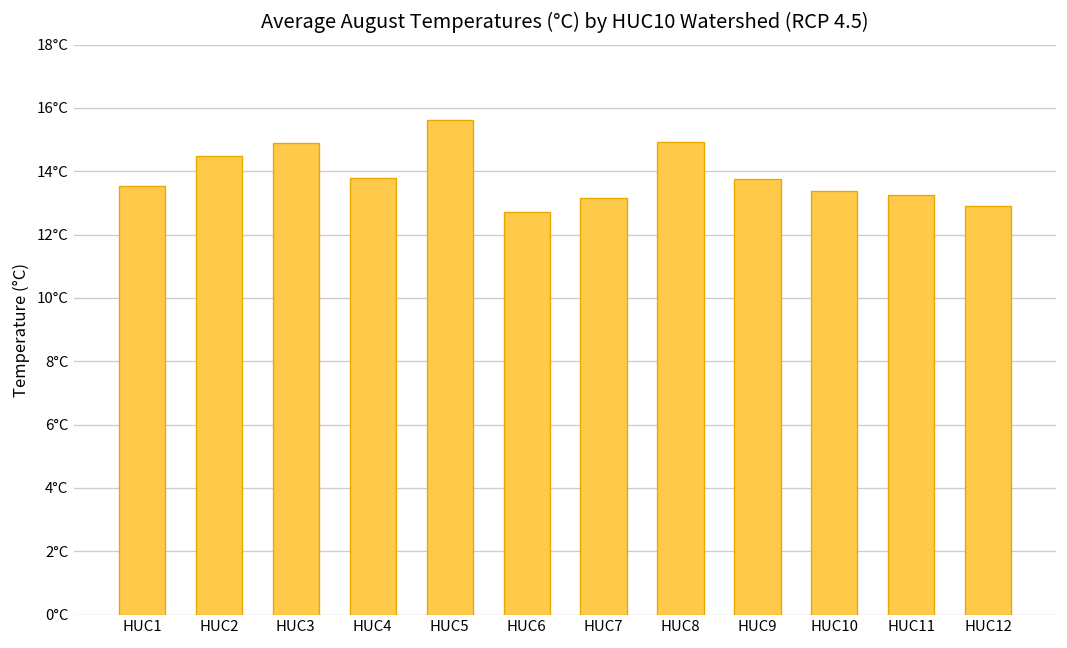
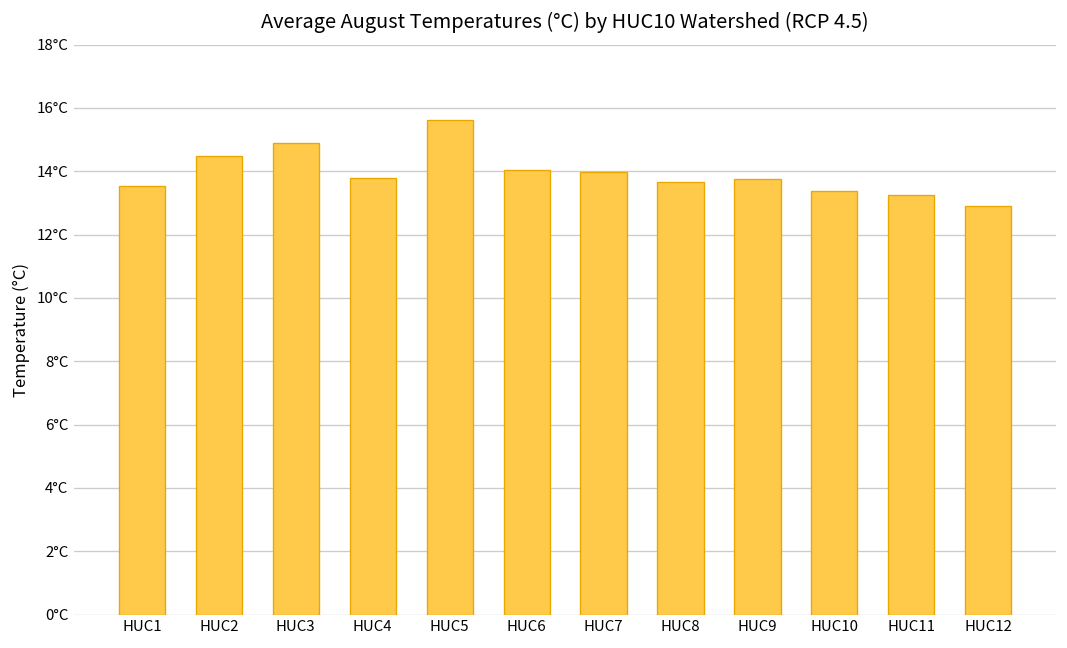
HUC6: 12.7°C -> 14.0°C
HUC7: 13.1°C -> 14.0°C
HUC8: 14.9°C -> 13.7°C
